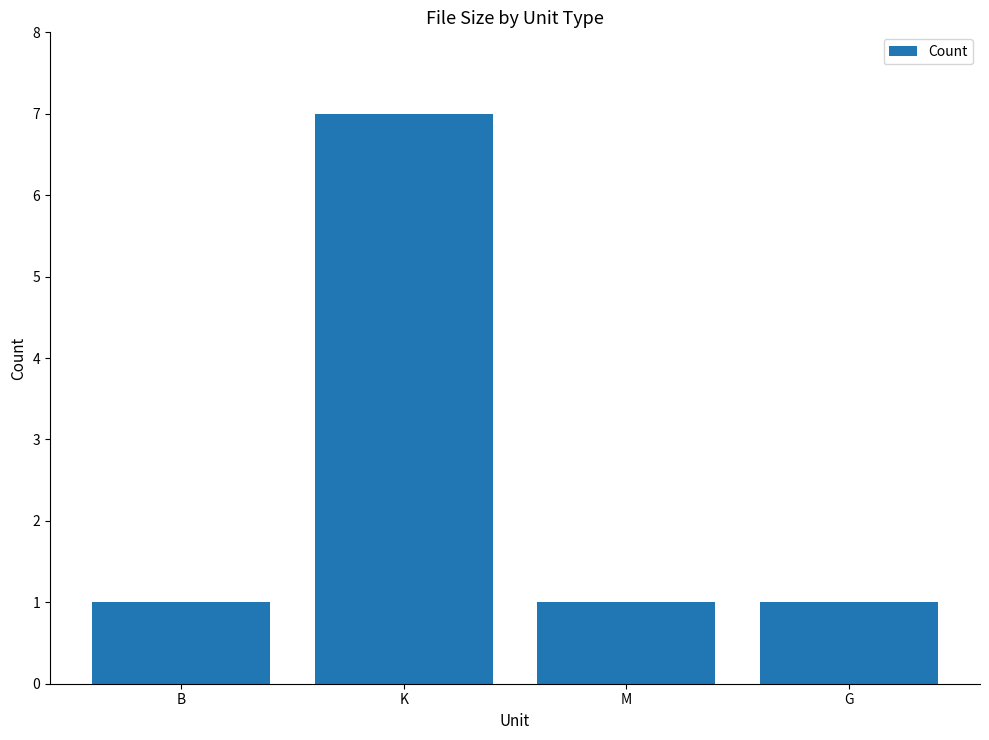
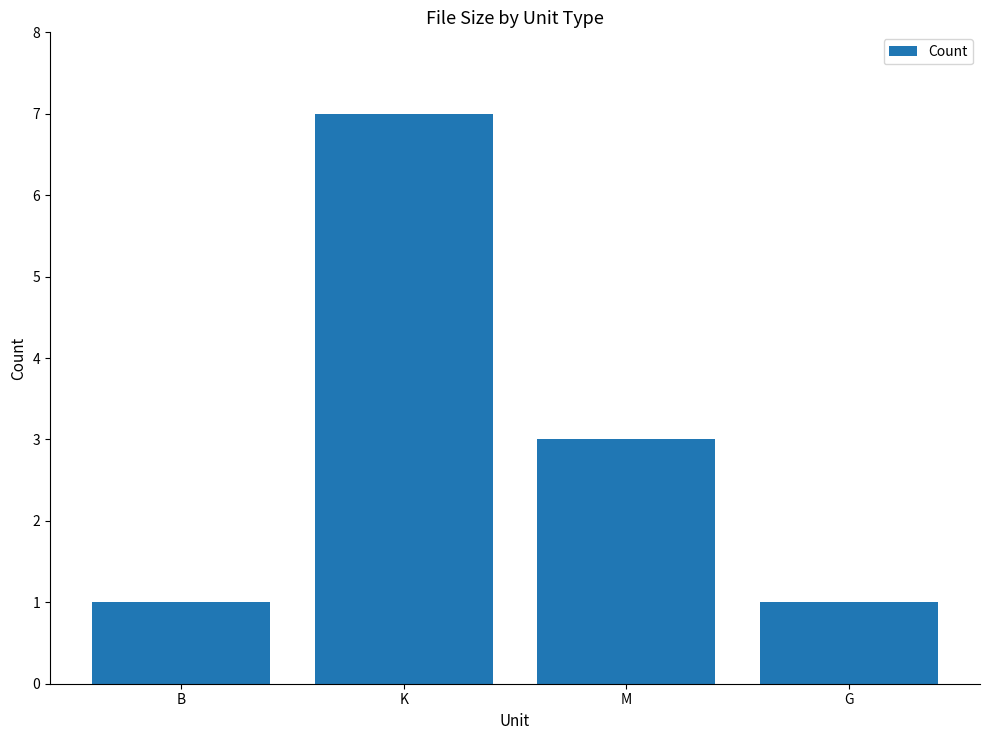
M: 1 -> 3
